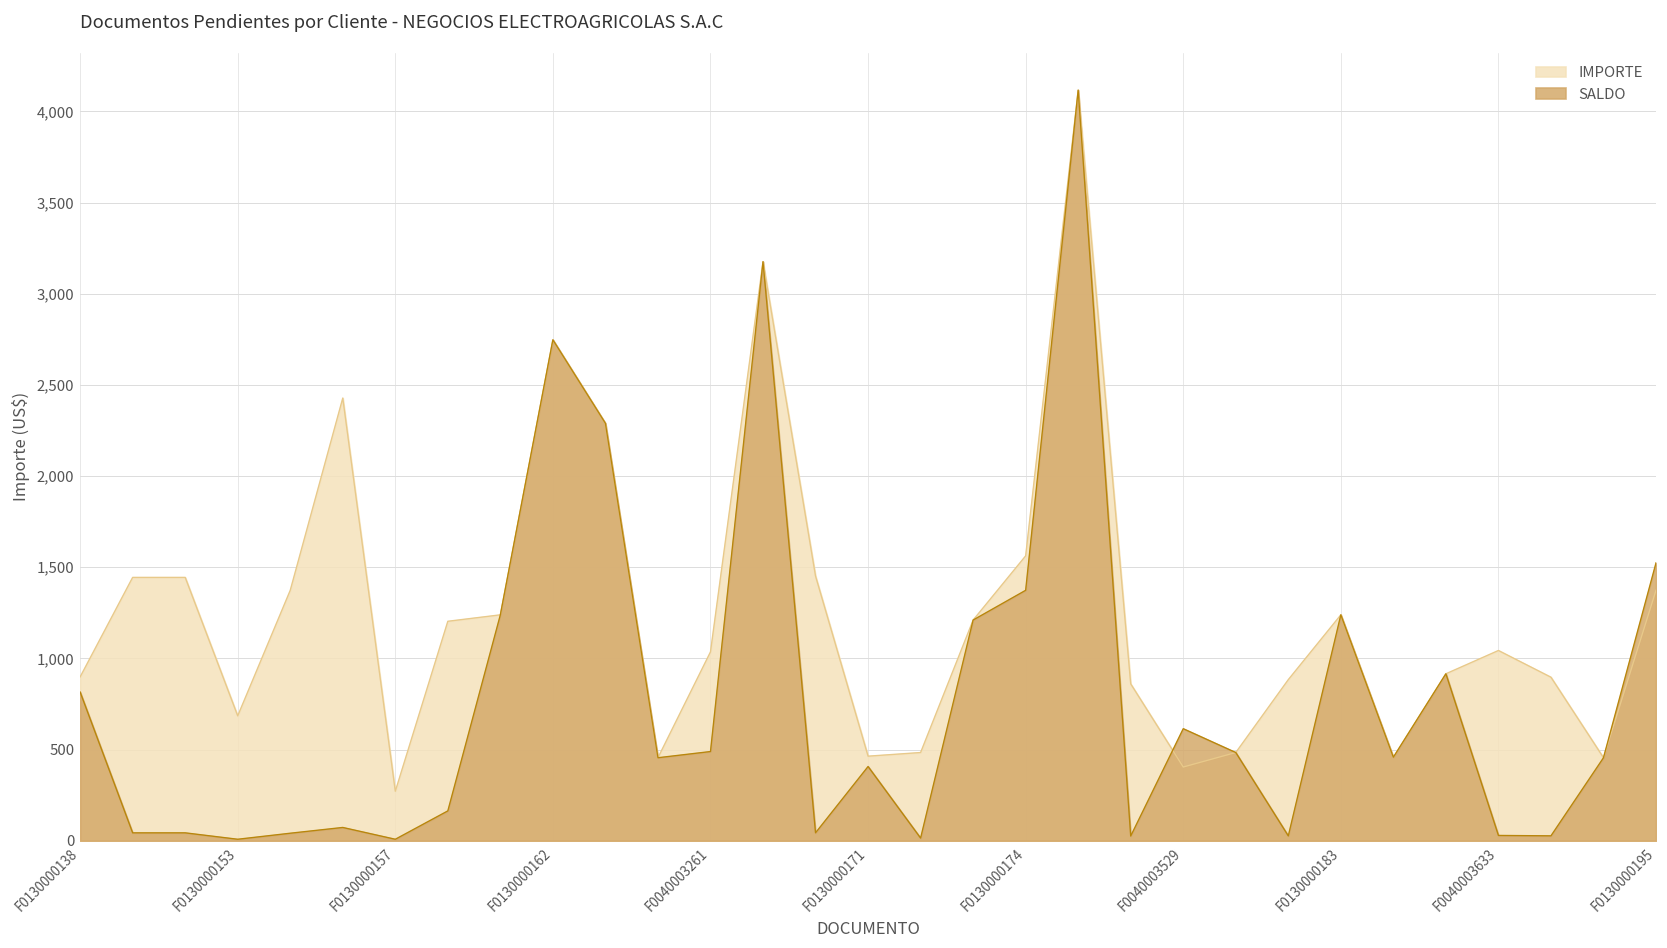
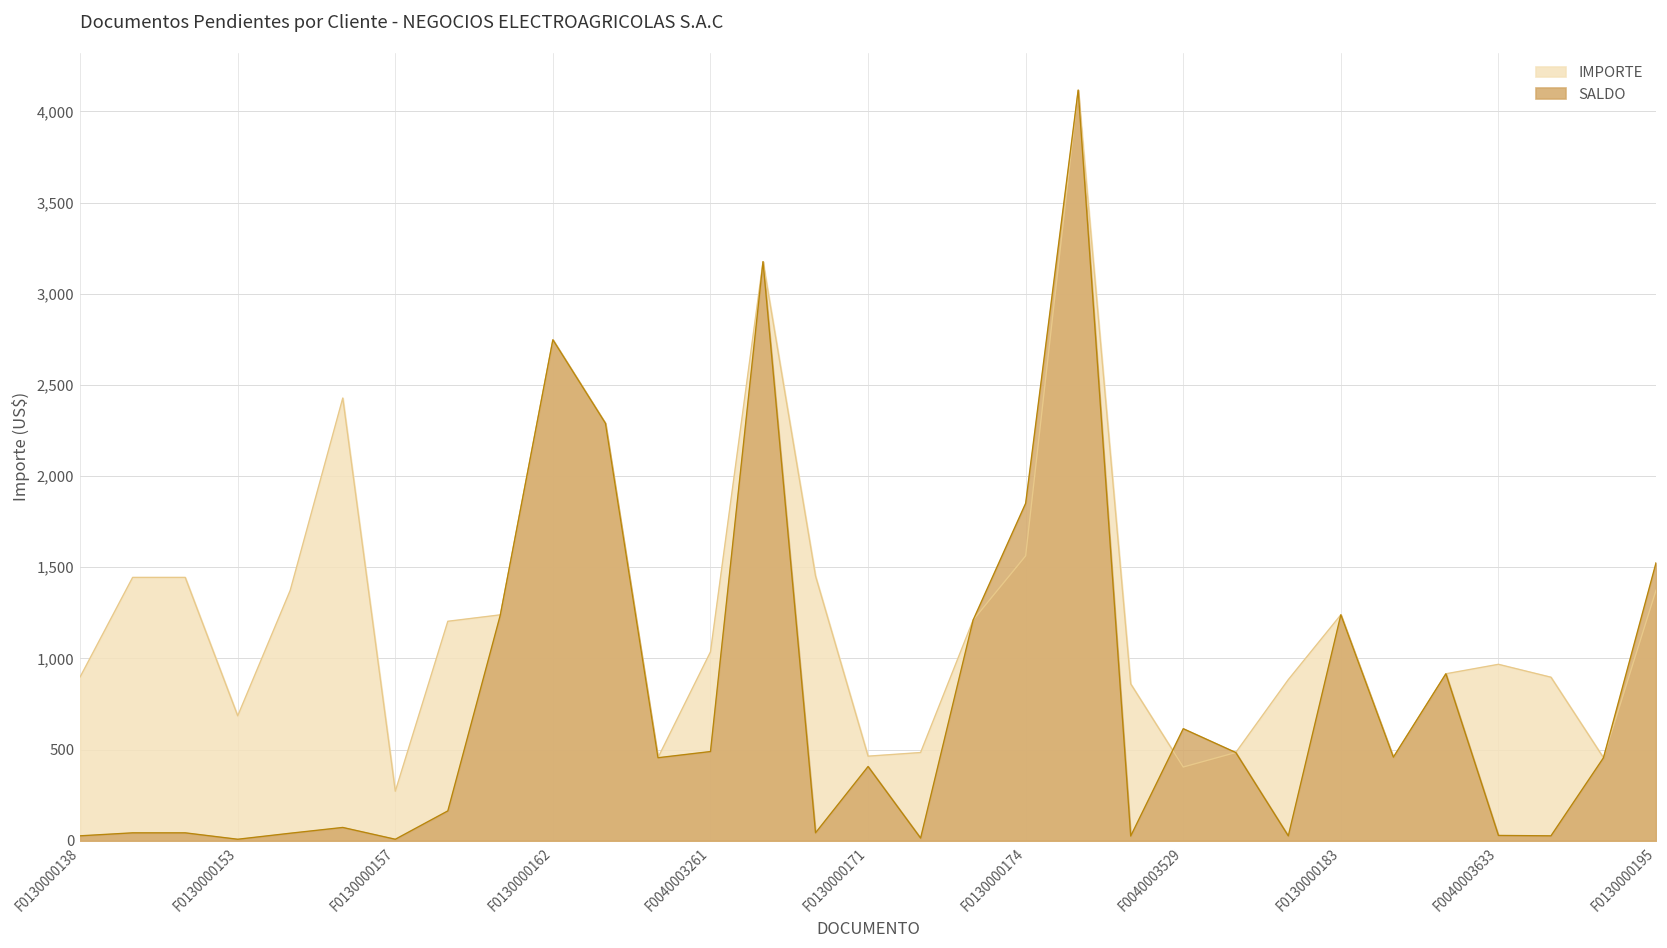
SALDO, F0130000138: 820 -> 30
SALDO, F0130000174: 1,370 -> 1,850
IMPORTE, F0040003633: 1,040 -> 970
